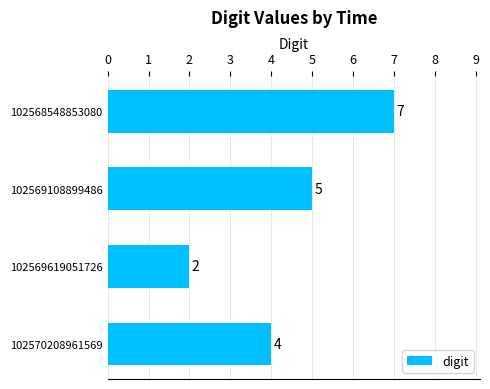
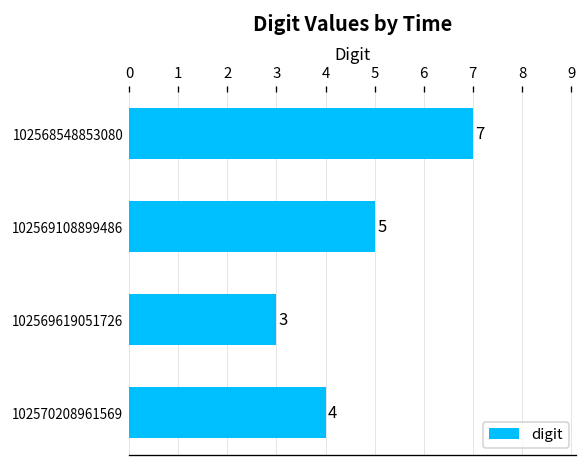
102569619051726: 2 -> 3
